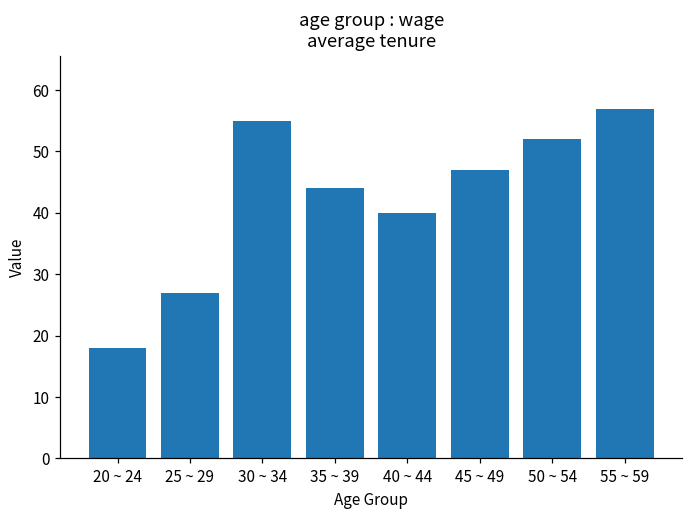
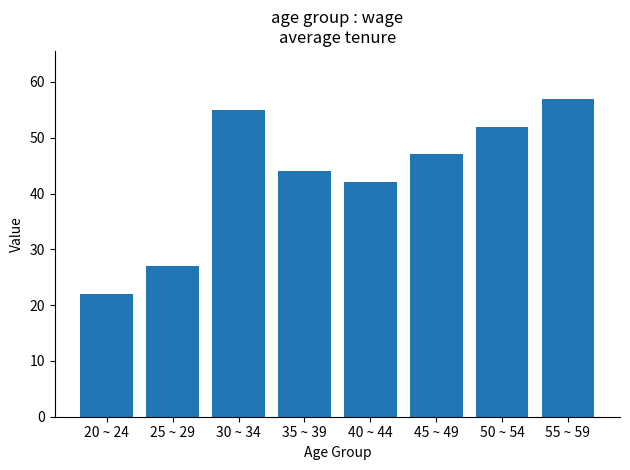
20 ~ 24: 18 -> 22
40 ~ 44: 40 -> 42
